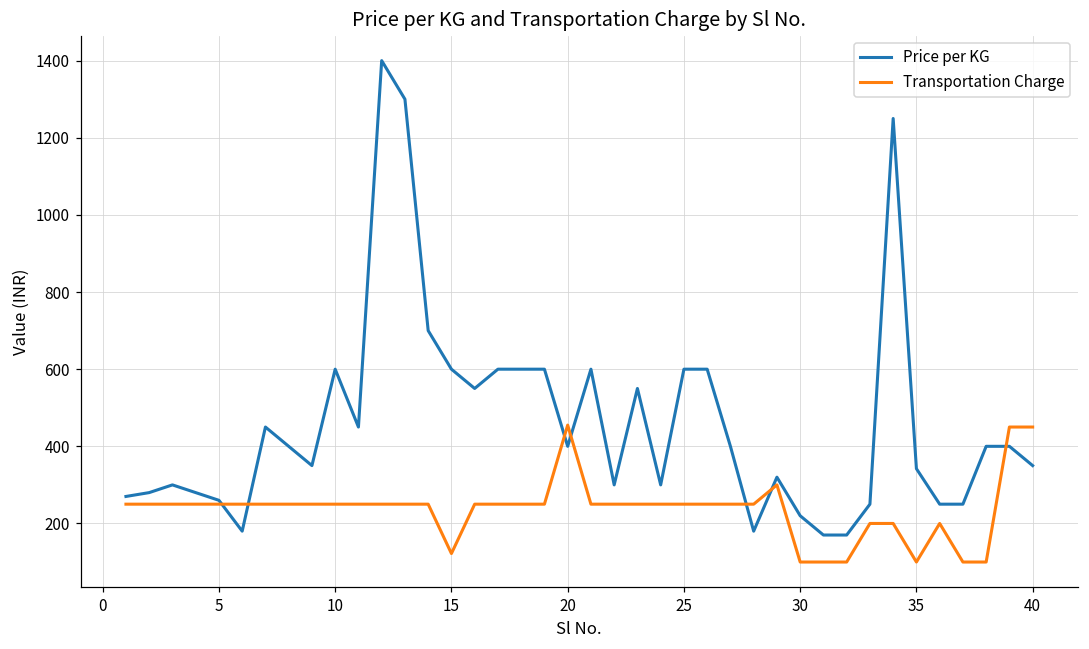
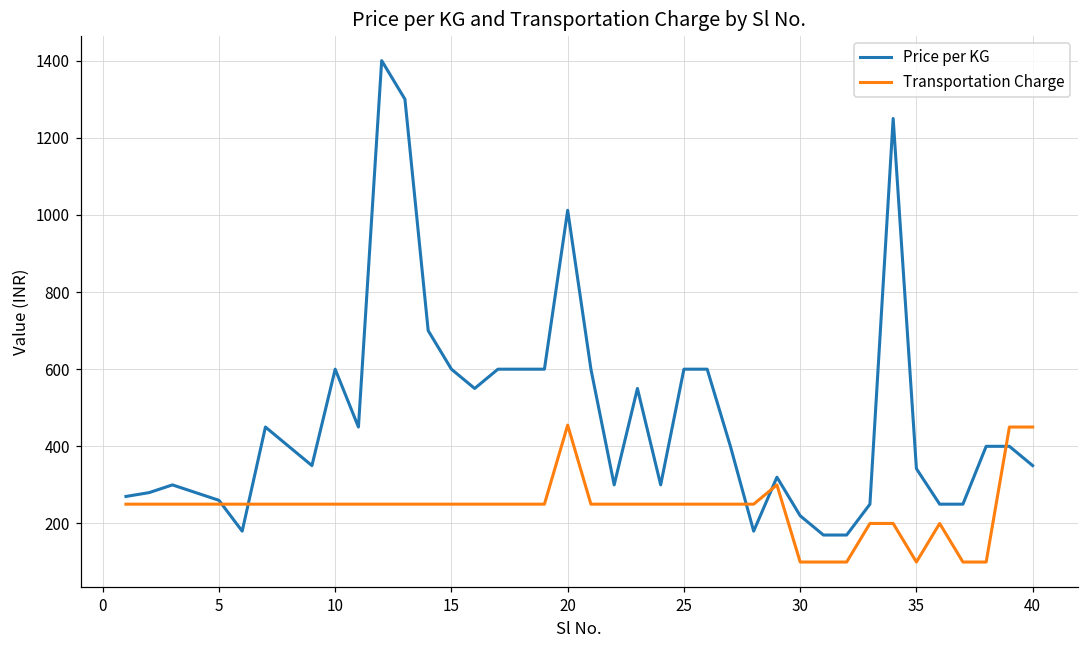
Transportation Charge, 15: 120 -> 250
Price per KG, 20: 400 -> 1010
